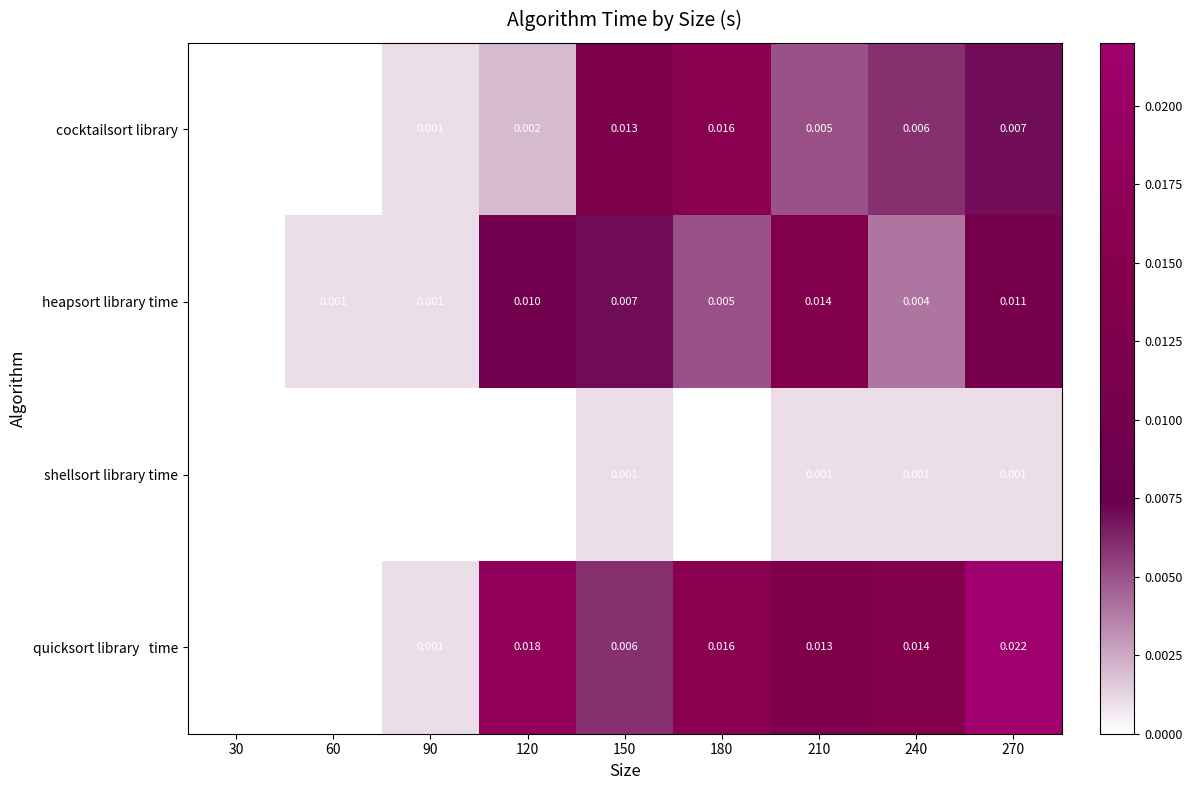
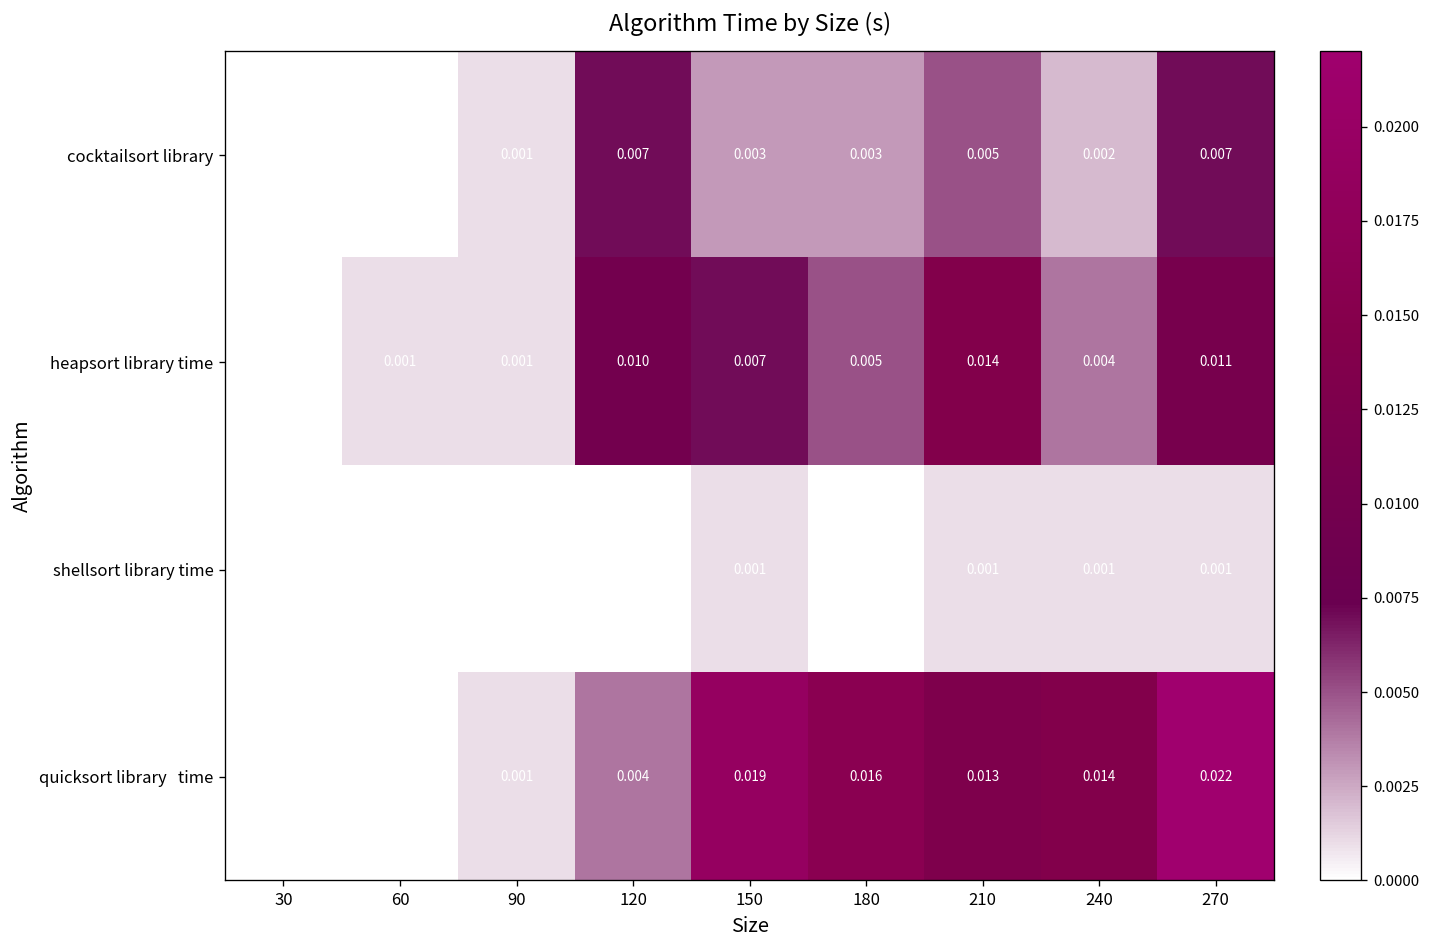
cocktailsort library, 120: 0.002 -> 0.007
cocktailsort library, 150: 0.013 -> 0.003
cocktailsort library, 180: 0.016 -> 0.003
cocktailsort library, 240: 0.006 -> 0.002
quicksort library time, 120: 0.018 -> 0.004
quicksort library time, 150: 0.006 -> 0.019
